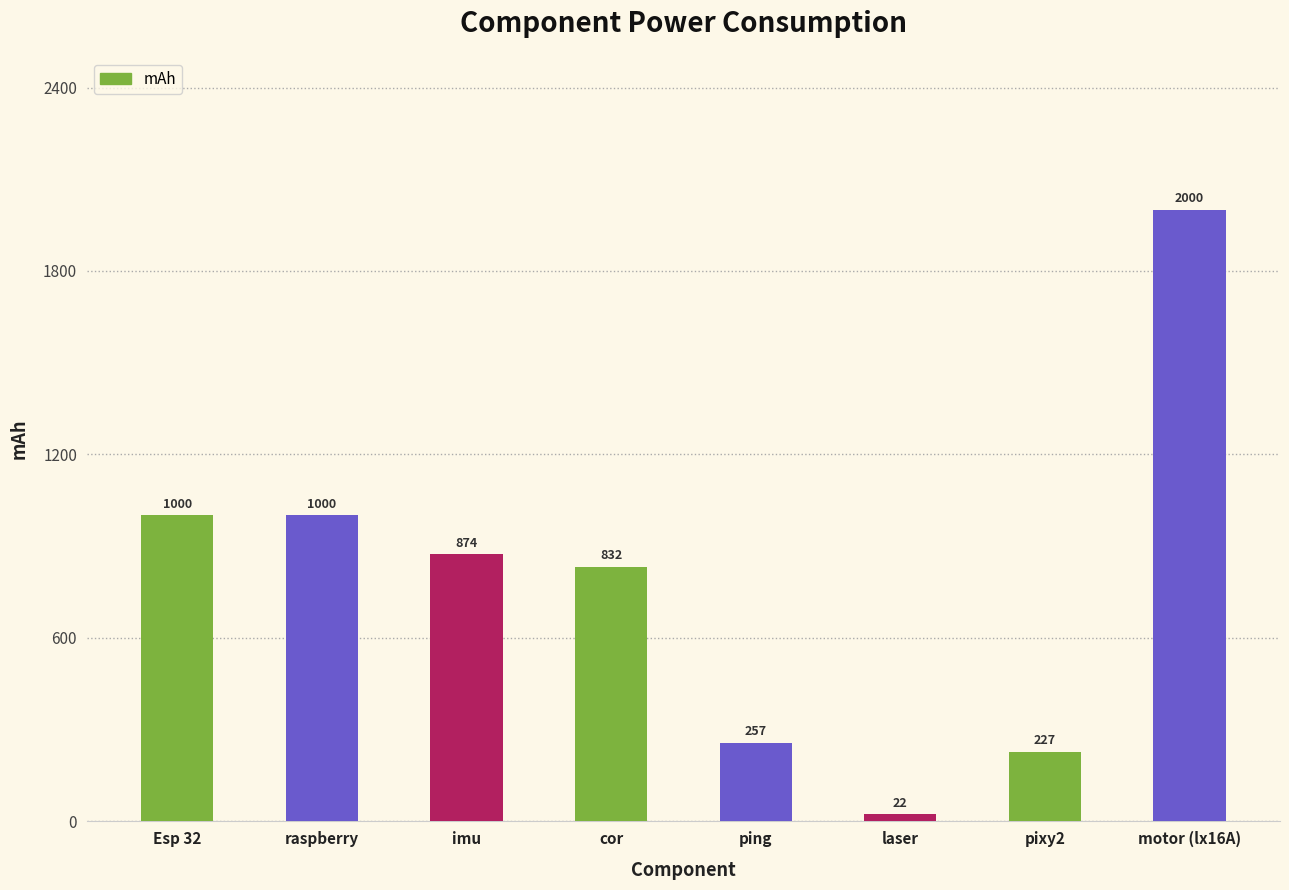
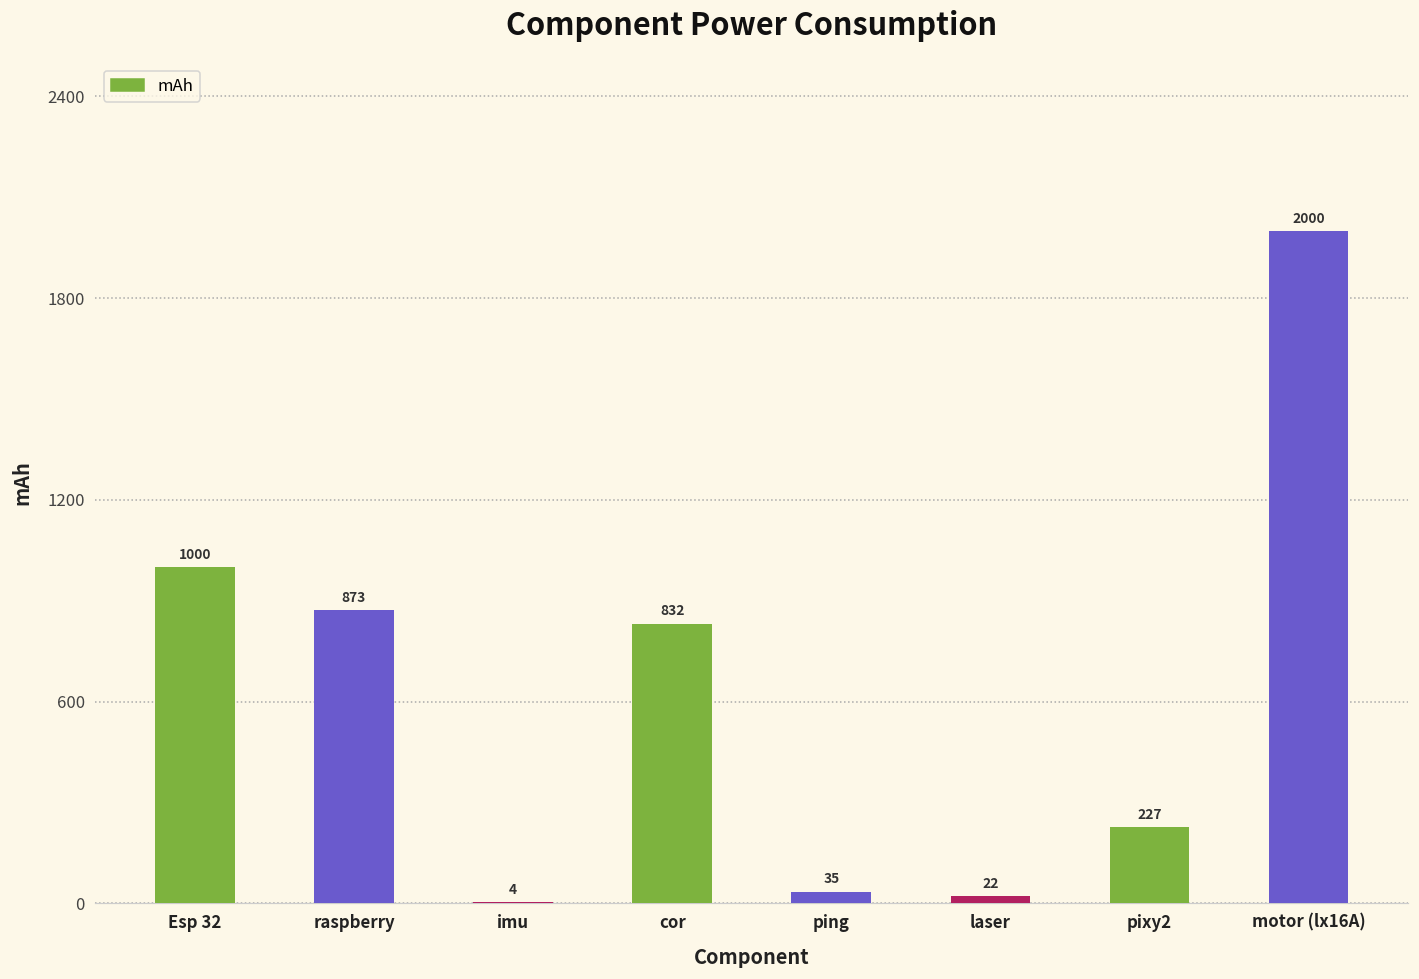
raspberry: 1000 -> 873
imu: 874 -> 4
ping: 257 -> 35
